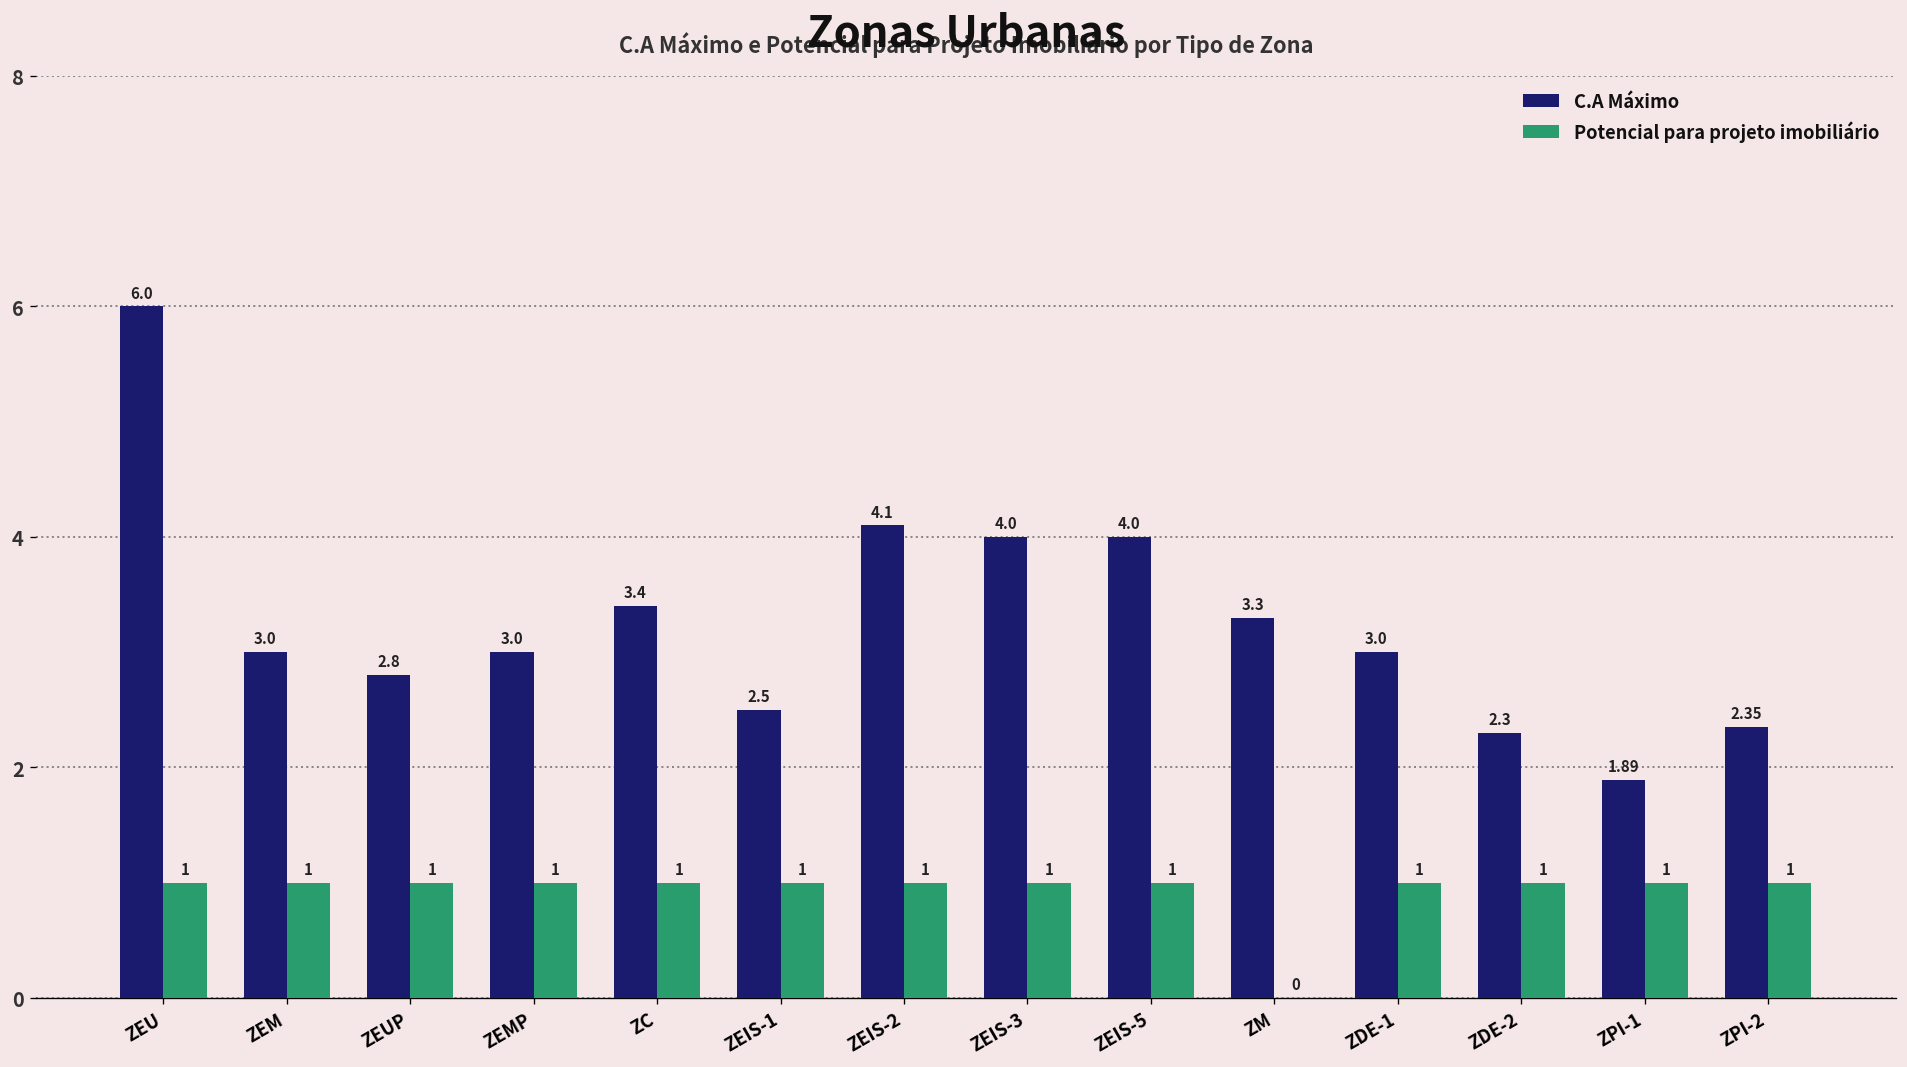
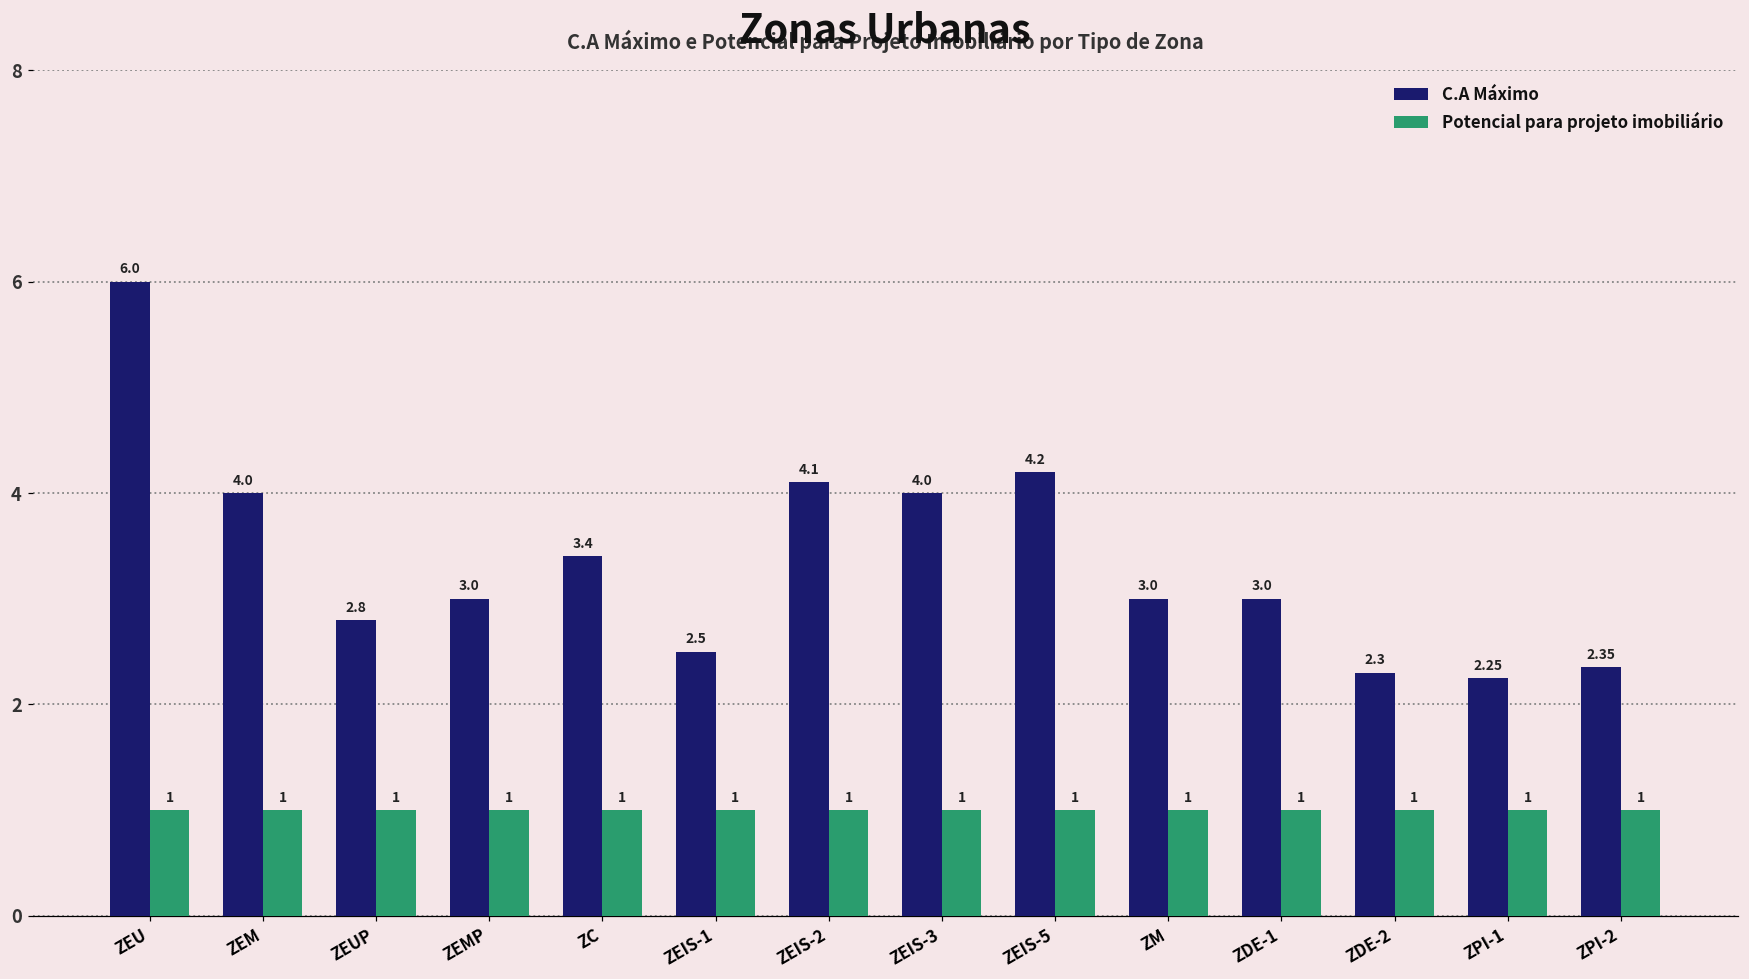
C.A Máximo, ZEM: 3.0 -> 4.0
C.A Máximo, ZEIS-5: 4.0 -> 4.2
C.A Máximo, ZM: 3.3 -> 3.0
Potencial para projeto imobiliário, ZM: 0 -> 1
C.A Máximo, ZPI-1: 1.89 -> 2.25
